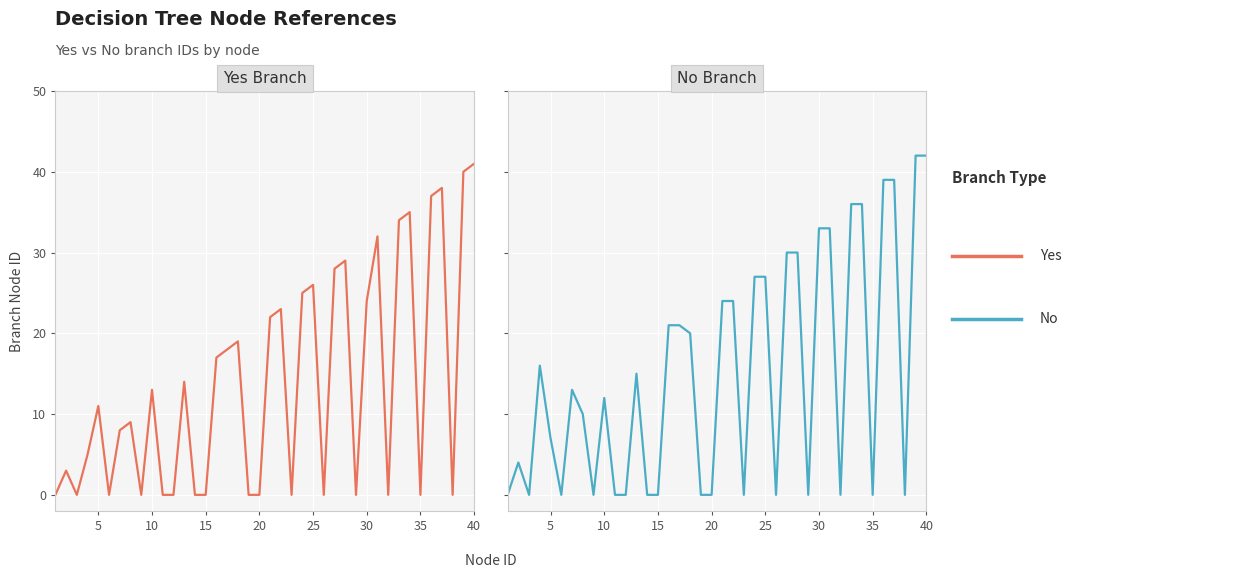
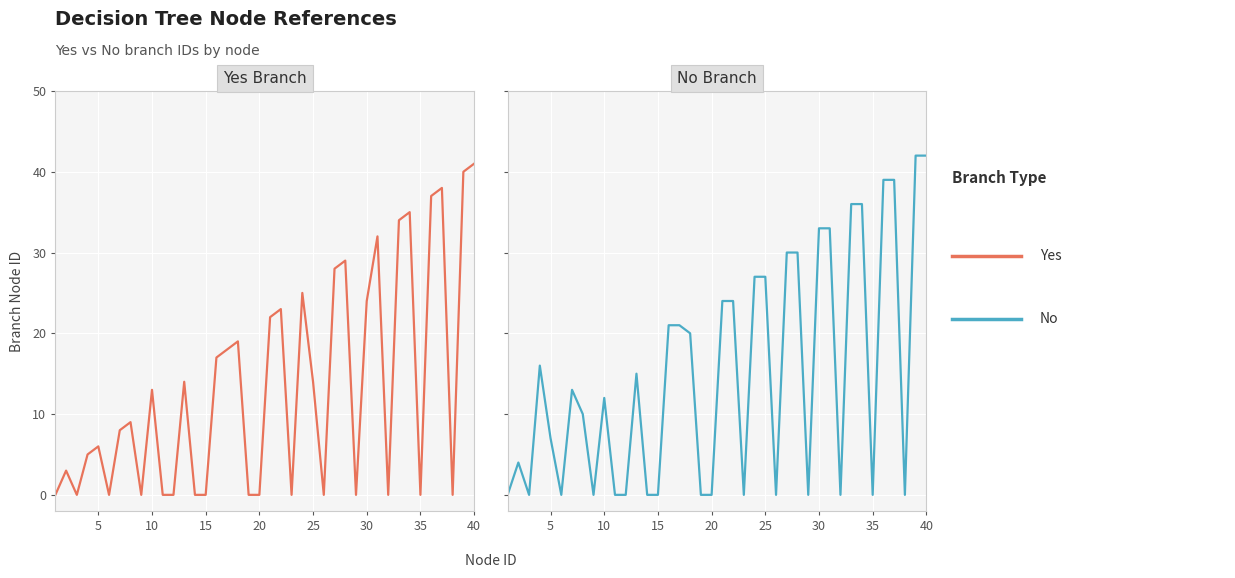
Yes Branch, 5: 11 -> 6
Yes Branch, 25: 26 -> 14
